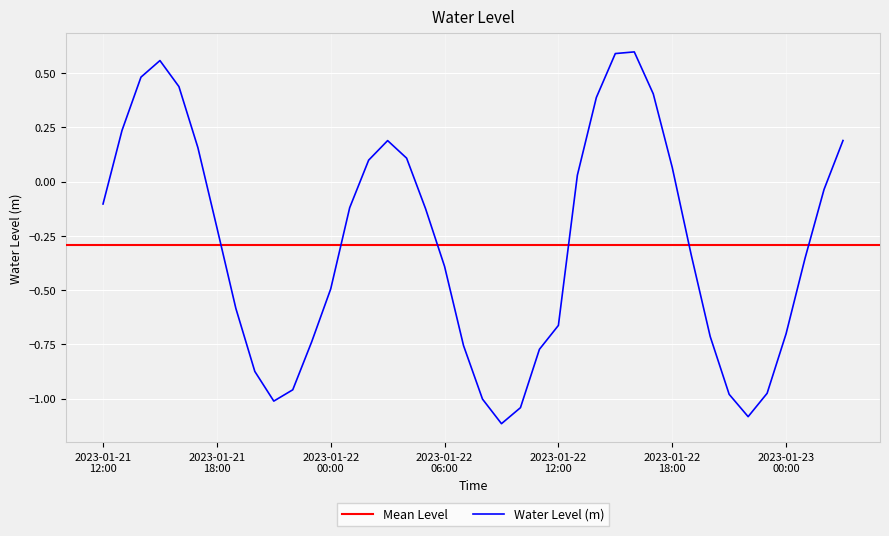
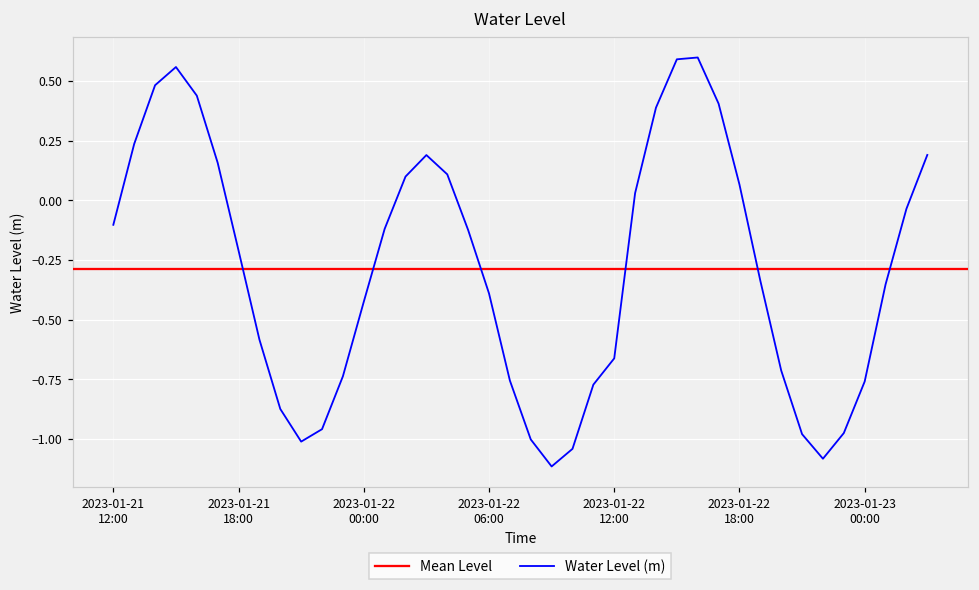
2023-01-22 00:00: -0.49 -> -0.43
2023-01-23 00:00: -0.70 -> -0.76
